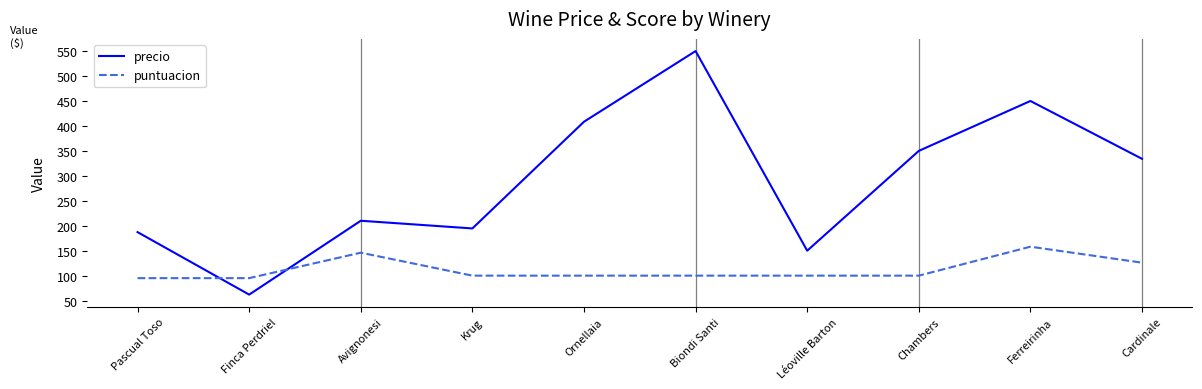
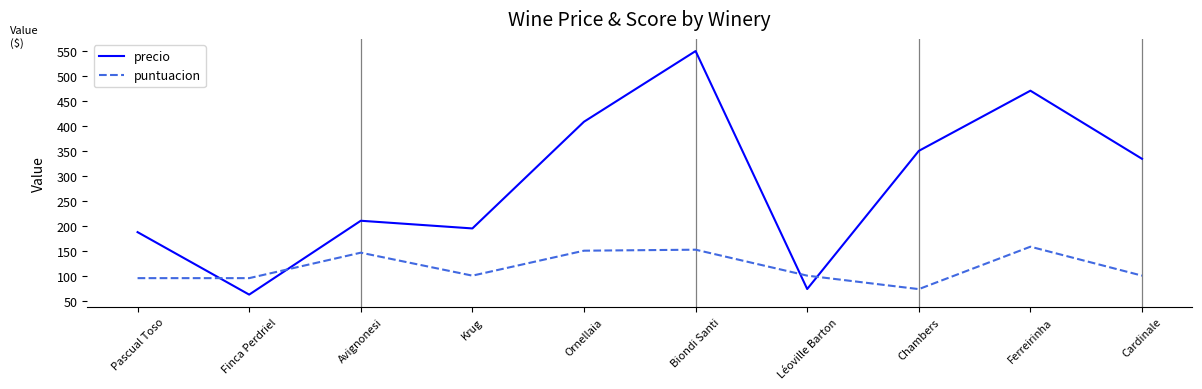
puntuacion, Ornellaia: 100 -> 150
puntuacion, Biondi Santi: 100 -> 150
precio, Léoville Barton: 150 -> 70
puntuacion, Chambers: 100 -> 70
precio, Ferreirinha: 450 -> 470
puntuacion, Cardinale: 130 -> 100
